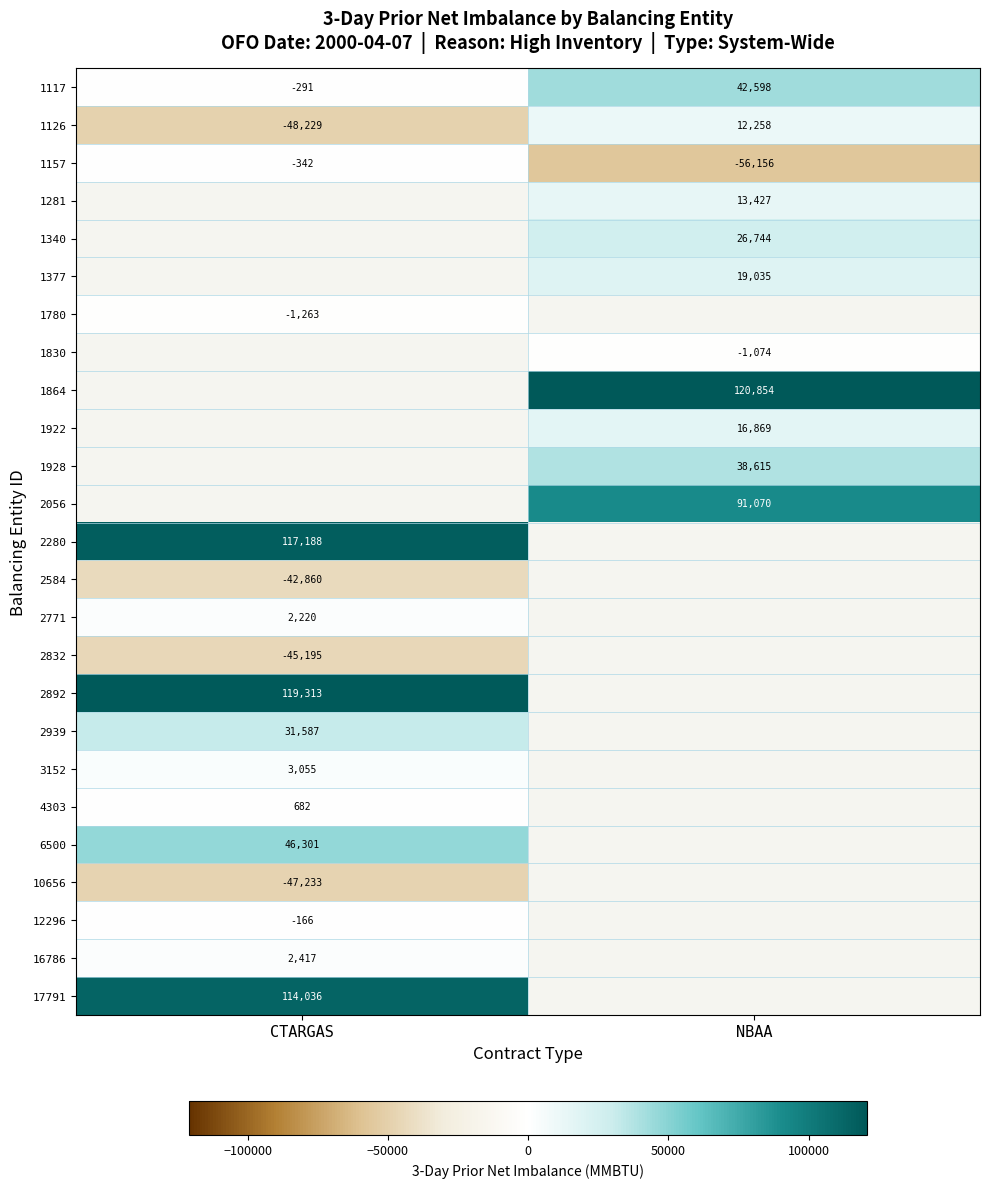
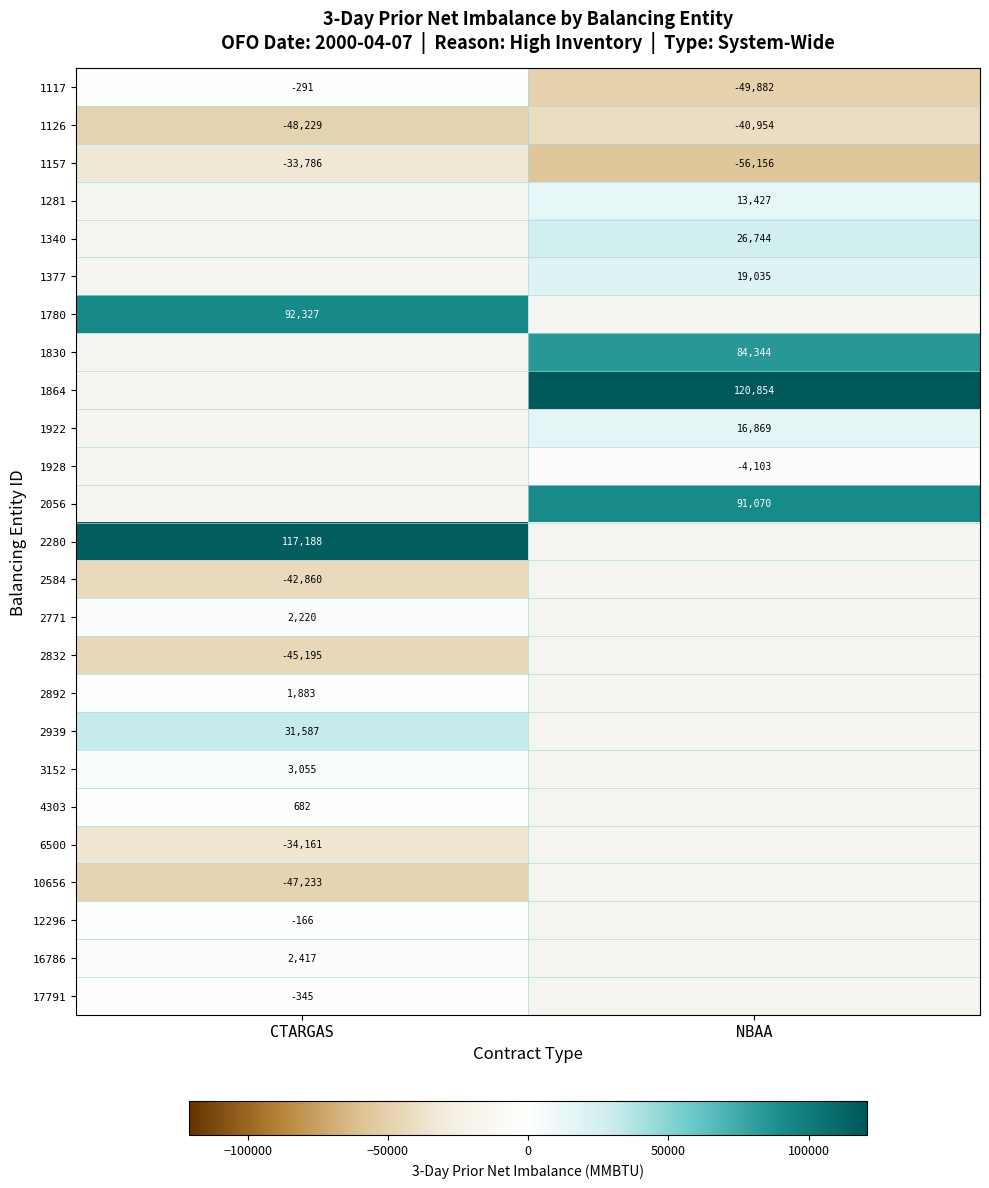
1117, NBAA: 42,598 -> -49,882
1126, NBAA: 12,258 -> -40,954
1157, CTARGAS: -342 -> -33,786
1780, CTARGAS: -1,263 -> 92,327
1830, NBAA: -1,074 -> 84,344
1928, NBAA: 38,615 -> -4,103
2892, CTARGAS: 119,313 -> 1,883
6500, CTARGAS: 46,301 -> -34,161
17791, CTARGAS: 114,036 -> -345
